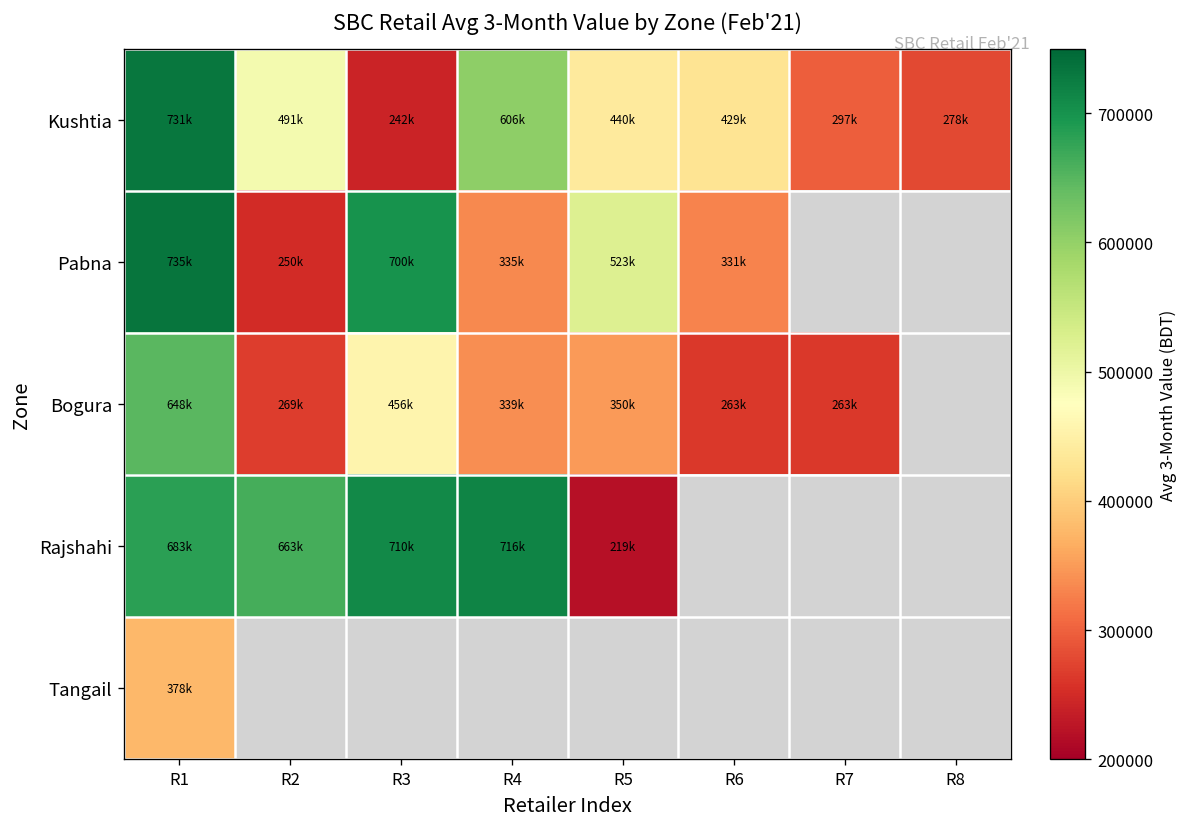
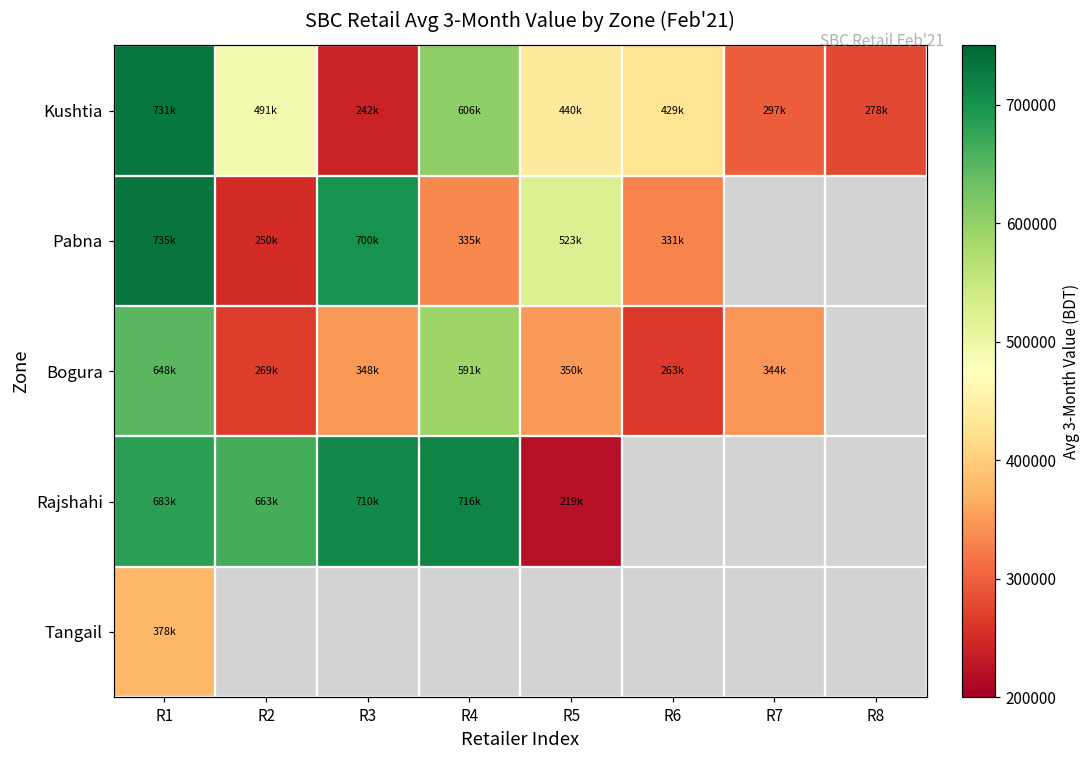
Bogura, R3: 456k -> 348k
Bogura, R4: 339k -> 591k
Bogura, R7: 263k -> 344k
